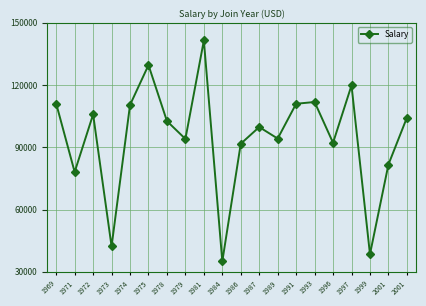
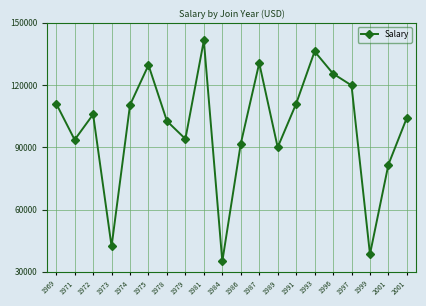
1971: 78000 -> 94000
1987: 100000 -> 131000
1989: 94000 -> 90000
1993: 112000 -> 136000
1996: 92000 -> 125000
